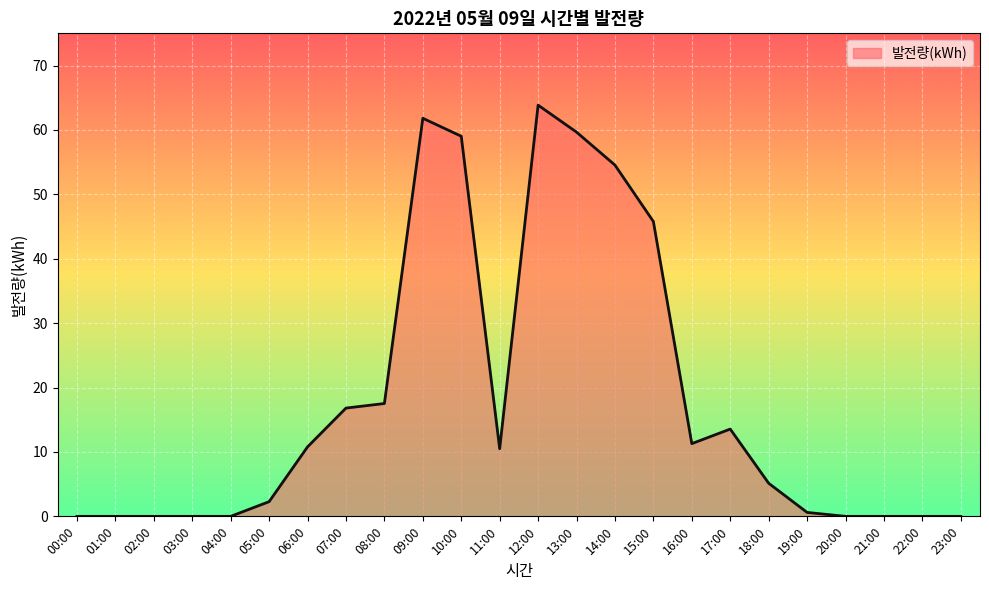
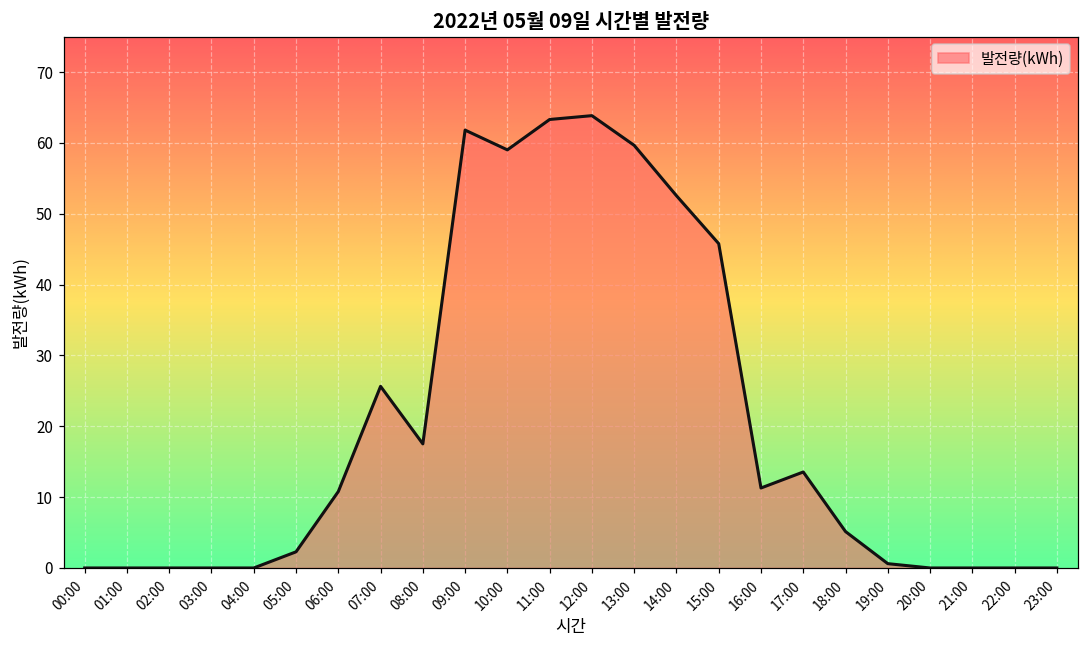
07:00: 17 -> 26
11:00: 11 -> 63
14:00: 55 -> 53
